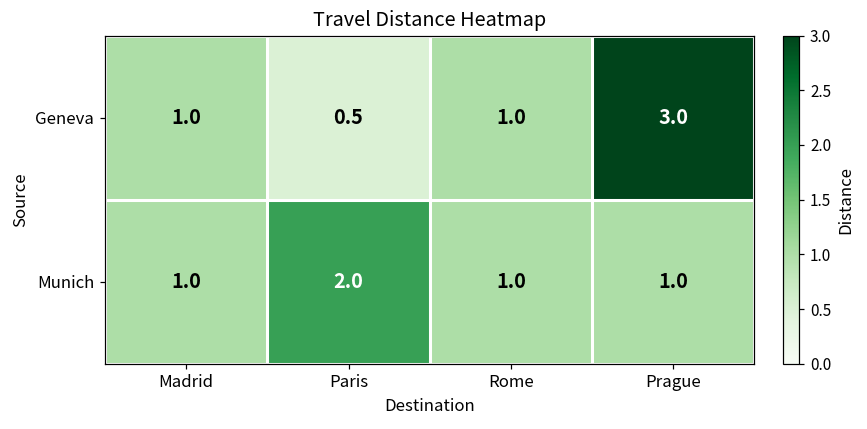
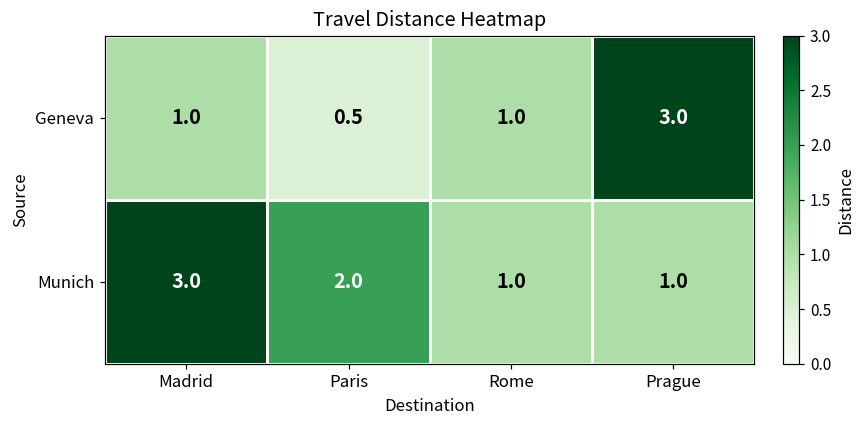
Munich, Madrid: 1.0 -> 3.0
